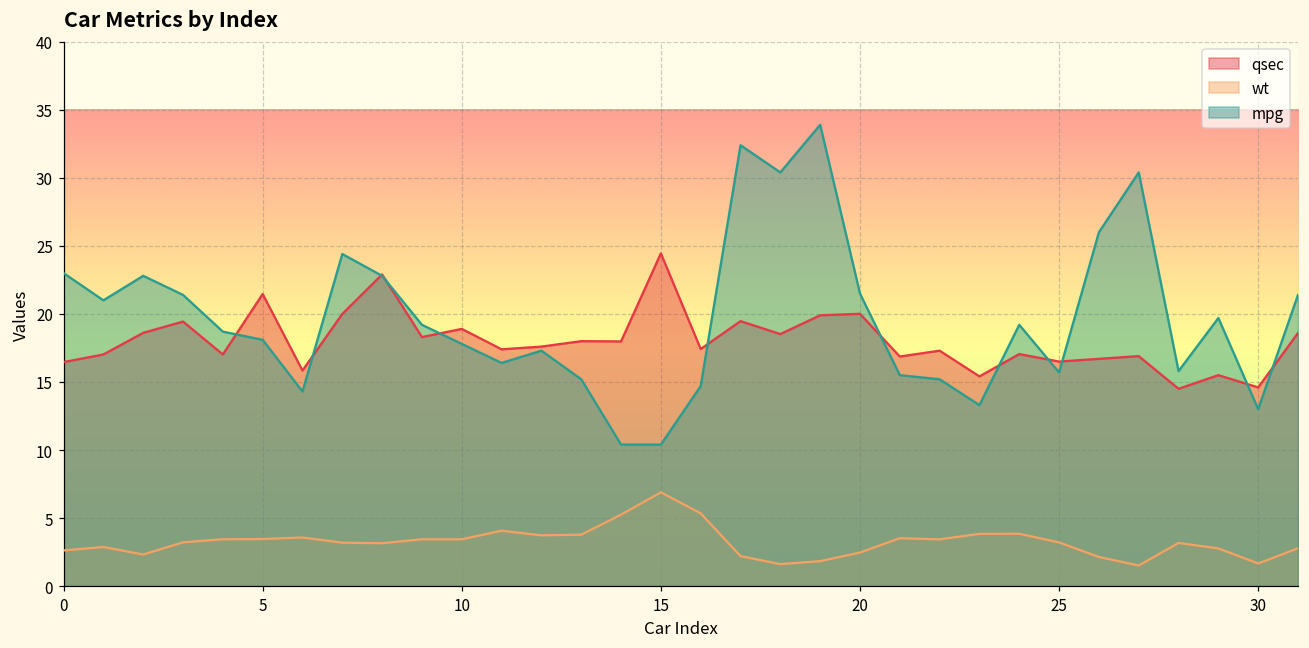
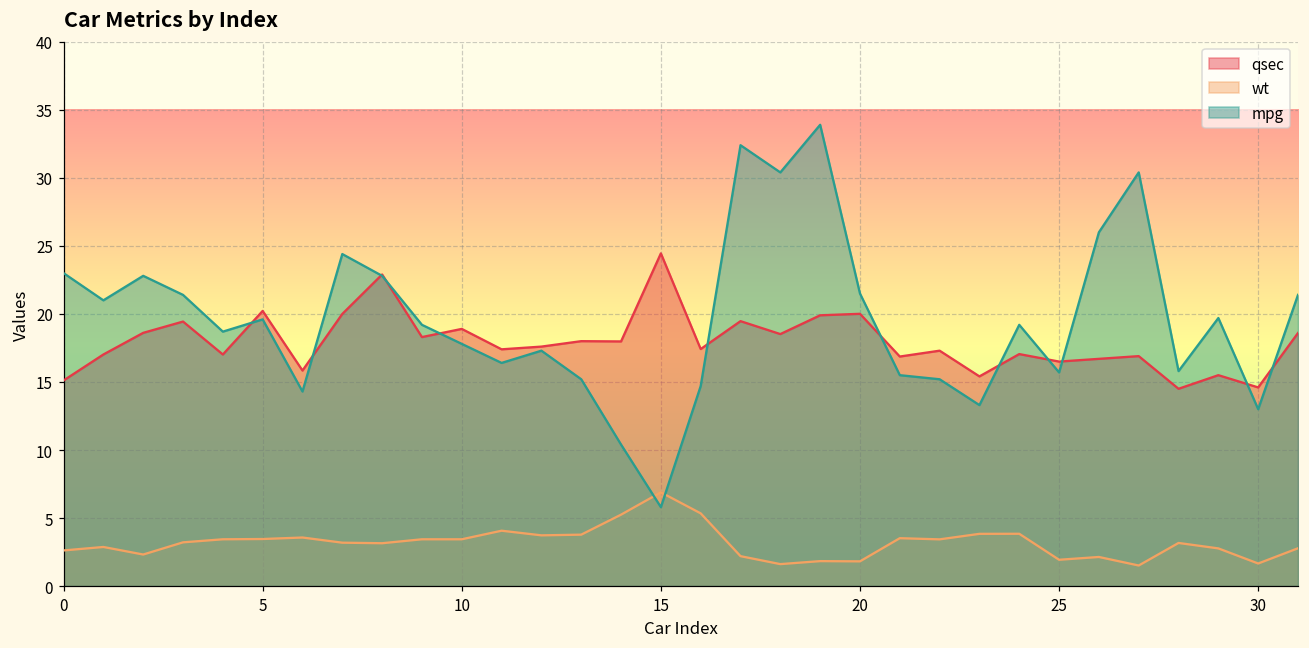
qsec, 0: 16.5 -> 15.1
qsec, 5: 21.5 -> 20.2
mpg, 5: 18.1 -> 19.6
mpg, 15: 10.4 -> 5.8
wt, 20: 2.5 -> 1.8
wt, 25: 3.2 -> 1.9
